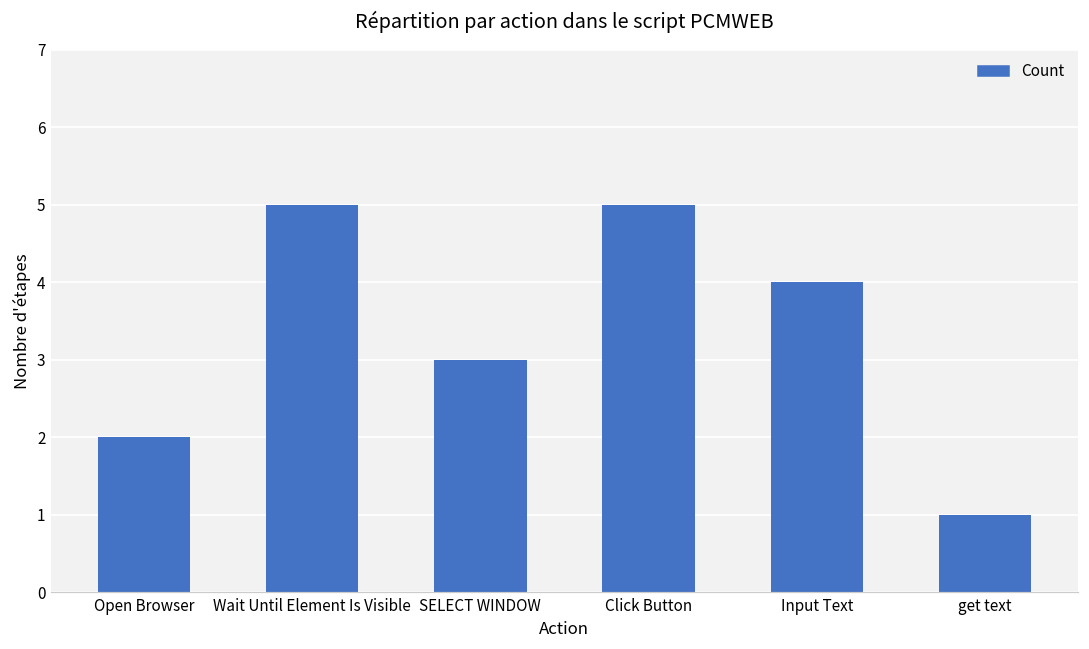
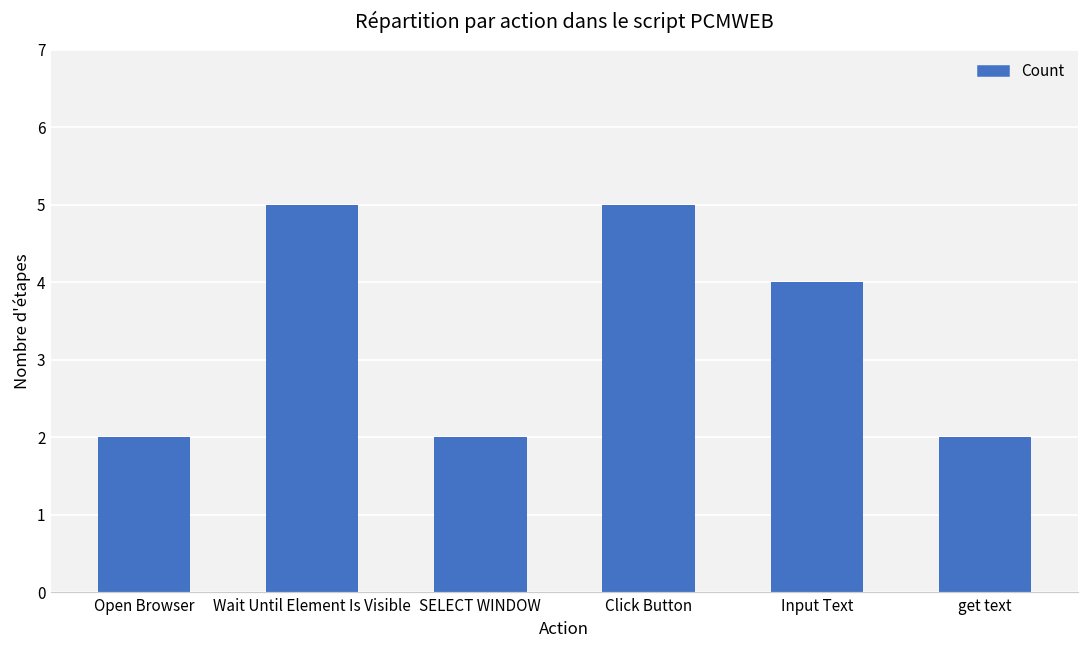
SELECT WINDOW: 3 -> 2
get text: 1 -> 2
